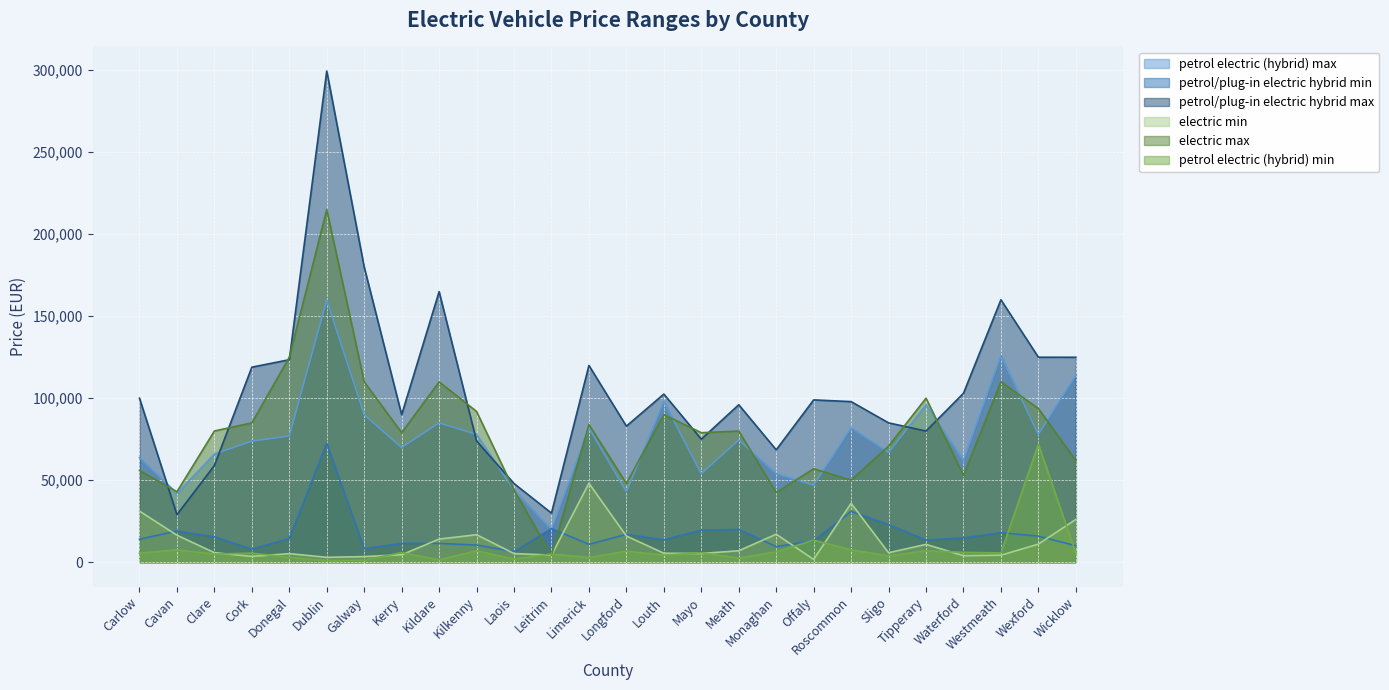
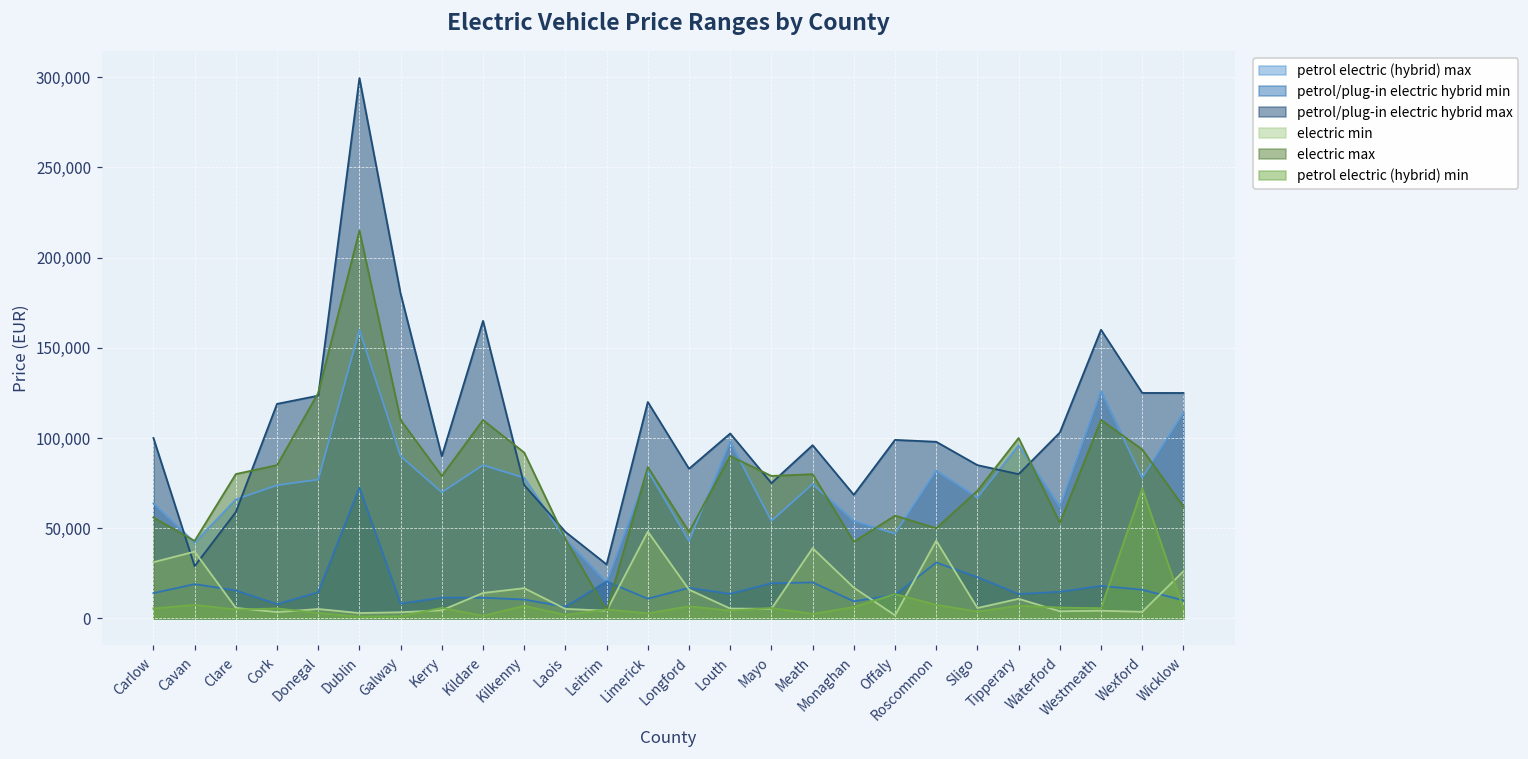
electric min, Cavan: 16,000 -> 37,000
electric min, Meath: 7,000 -> 39,000
electric min, Roscommon: 36,000 -> 43,000
electric min, Wexford: 11,000 -> 4,000
